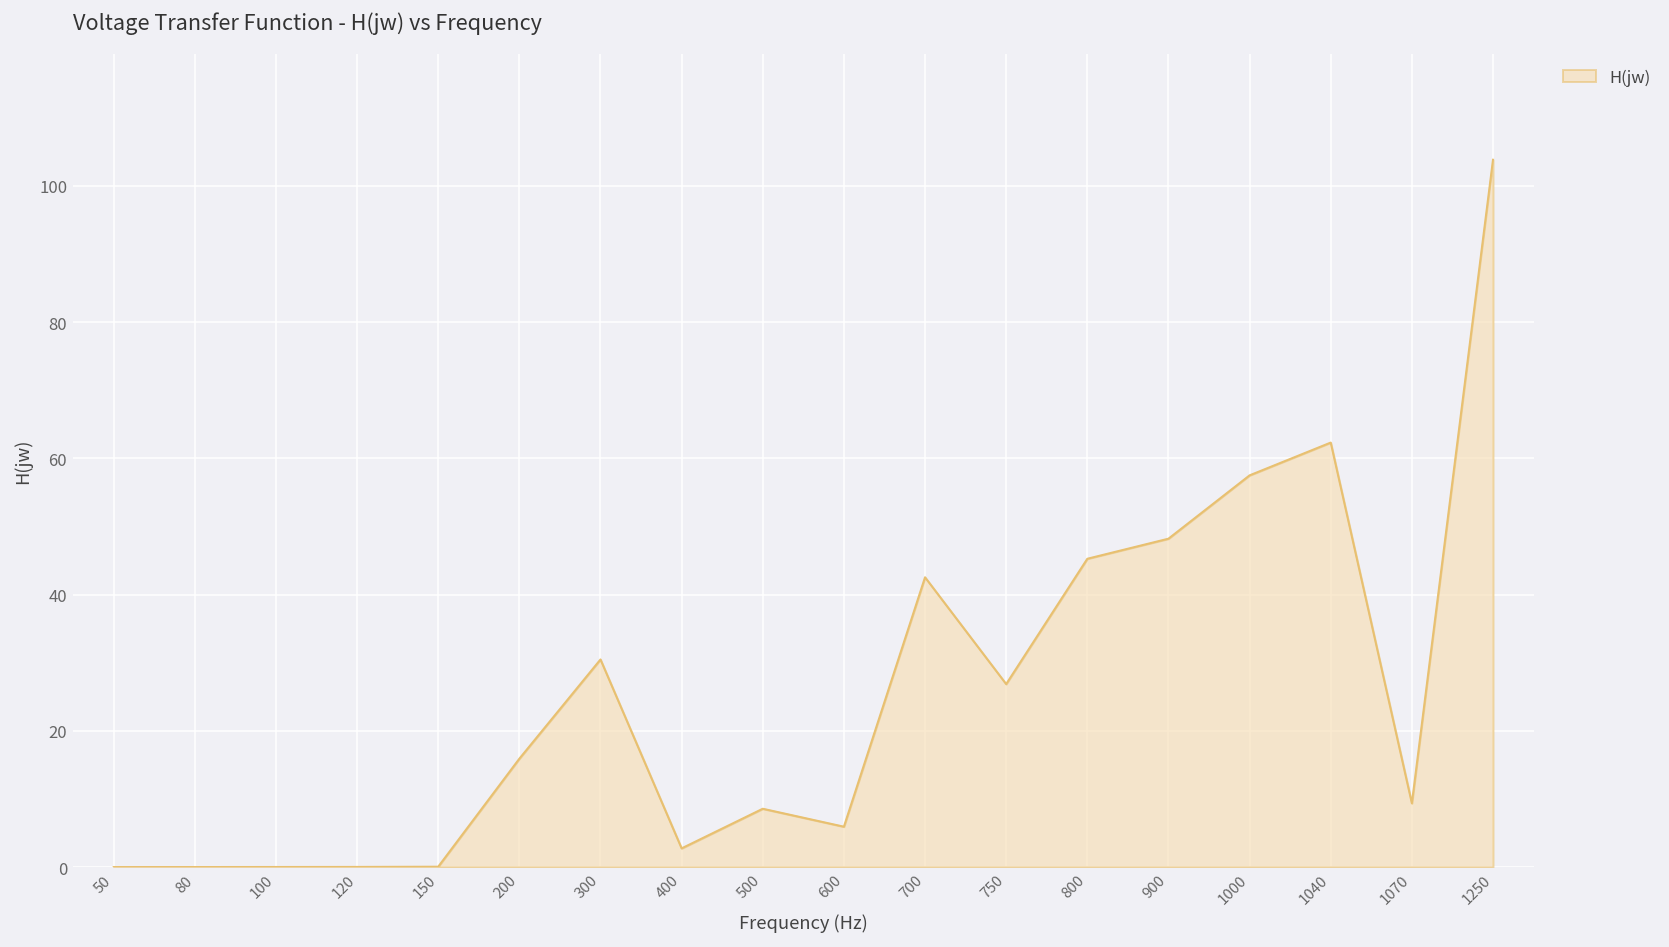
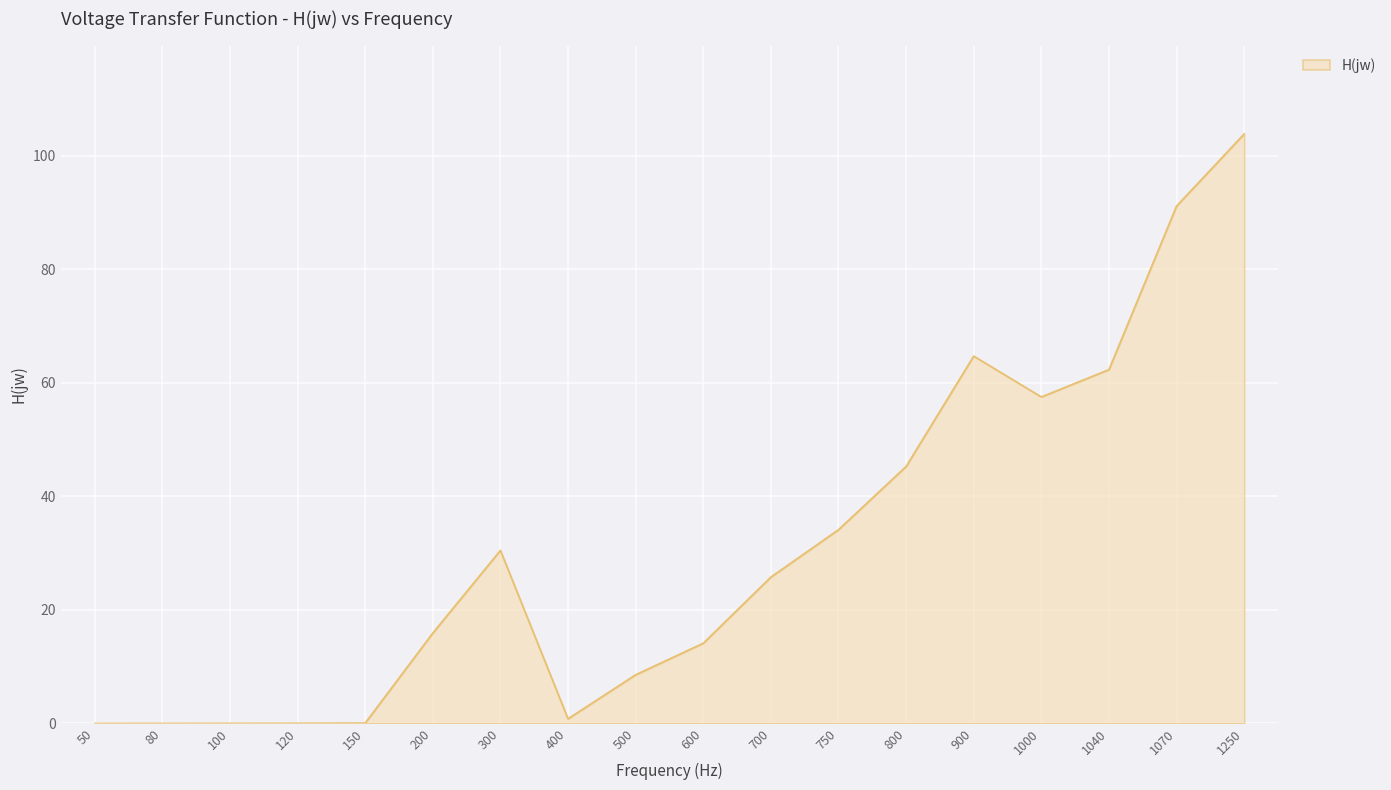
400: 3 -> 1
600: 6 -> 14
700: 43 -> 26
750: 27 -> 34
900: 48 -> 65
1070: 9 -> 91
